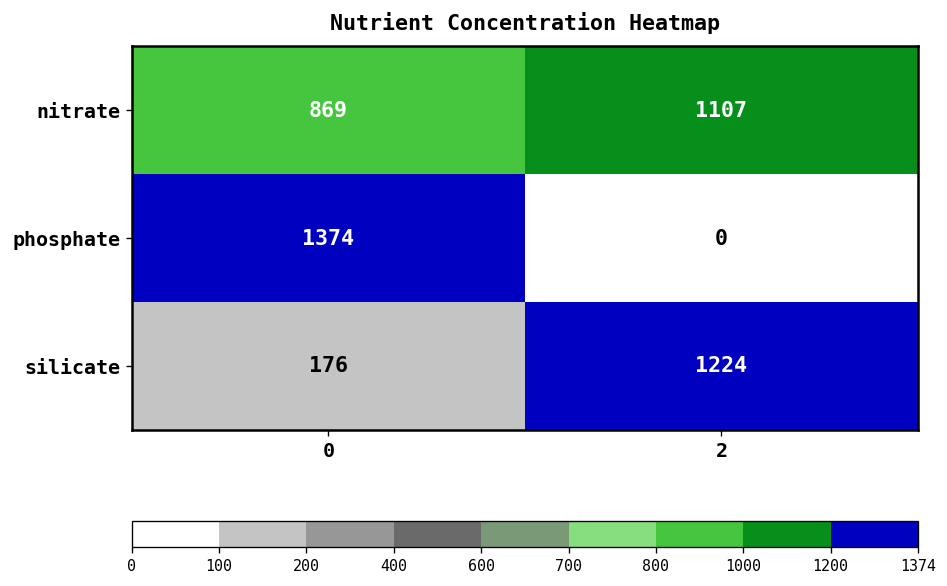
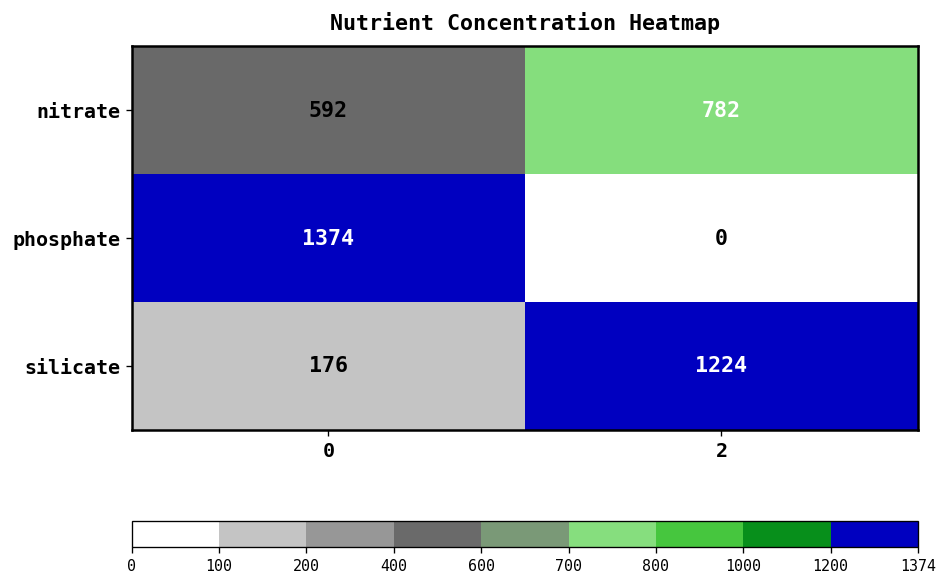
nitrate, 0: 869 -> 592
nitrate, 2: 1107 -> 782
